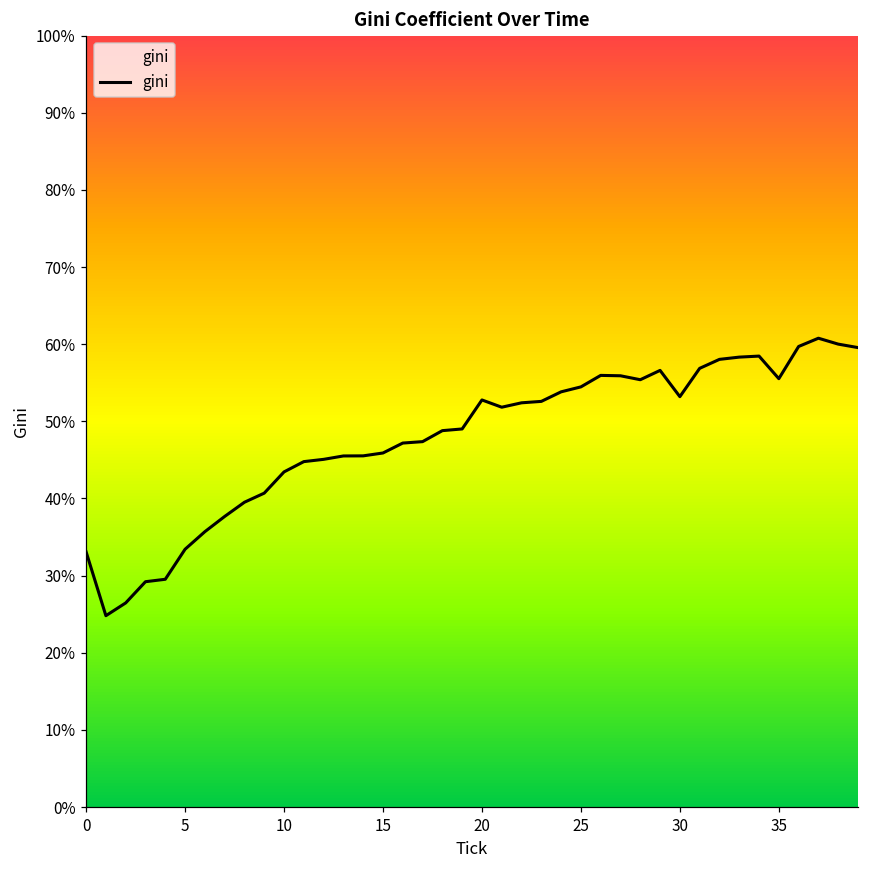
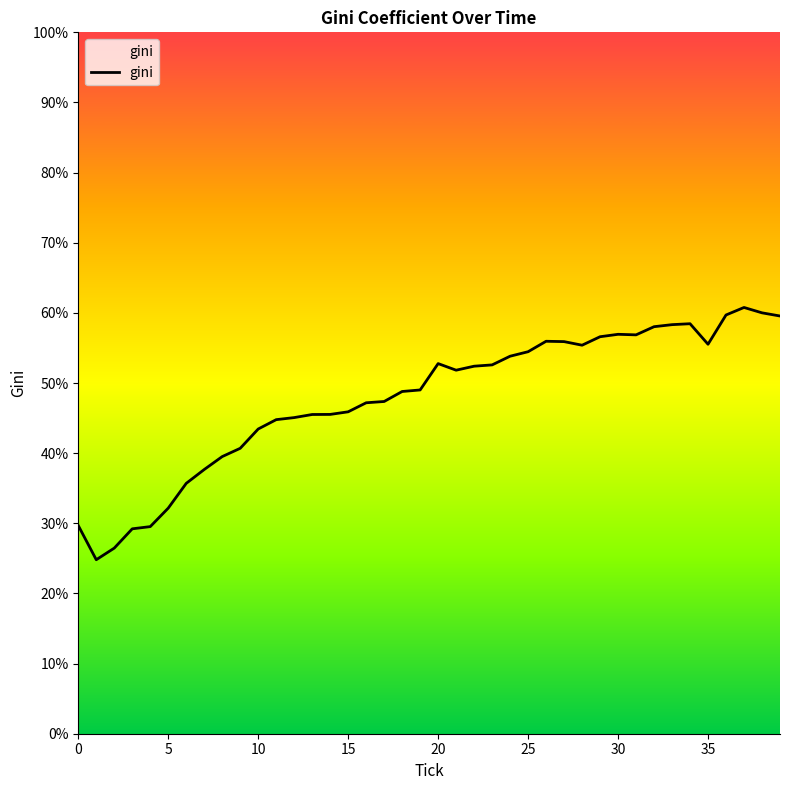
0: 33% -> 30%
5: 33% -> 32%
30: 53% -> 57%
